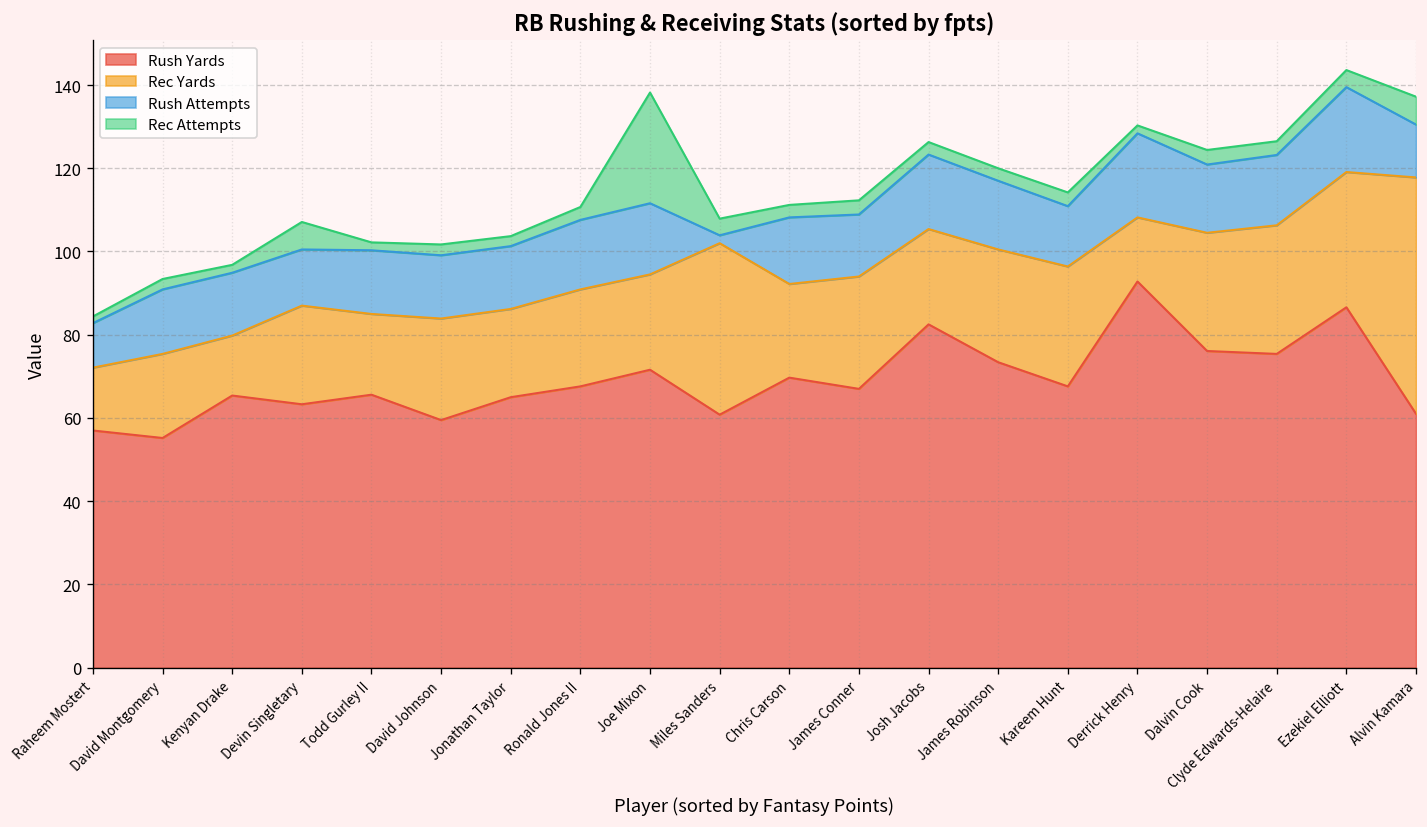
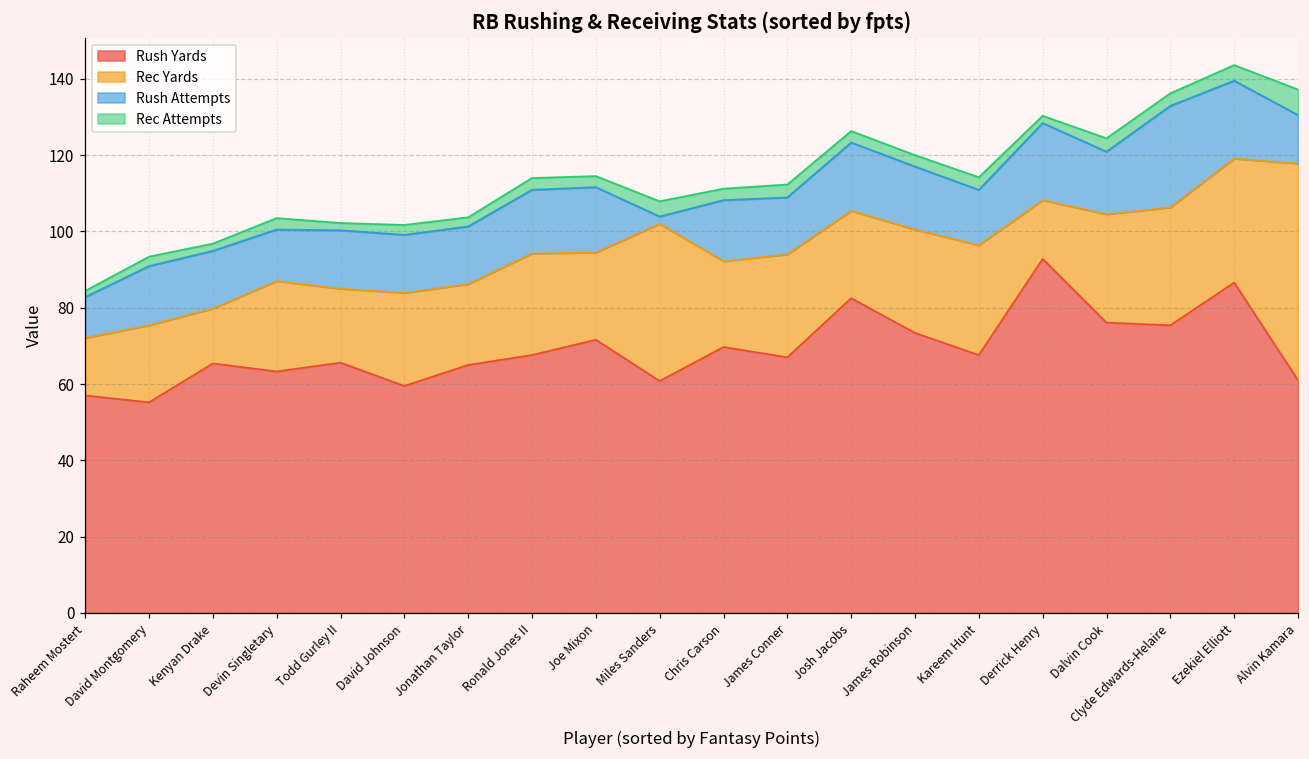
Rec Attempts, Devin Singletary: 7 -> 3
Rec Yards, Ronald Jones II: 23 -> 27
Rec Attempts, Joe Mixon: 27 -> 3
Rush Attempts, Clyde Edwards-Helaire: 17 -> 27
